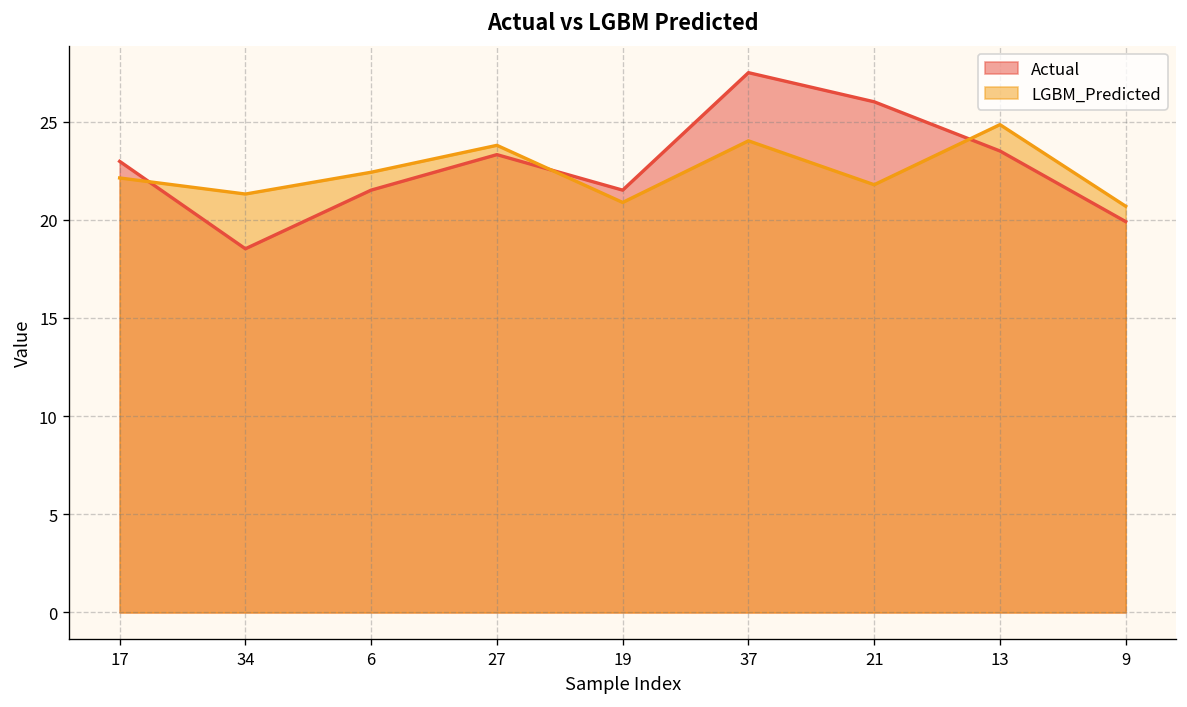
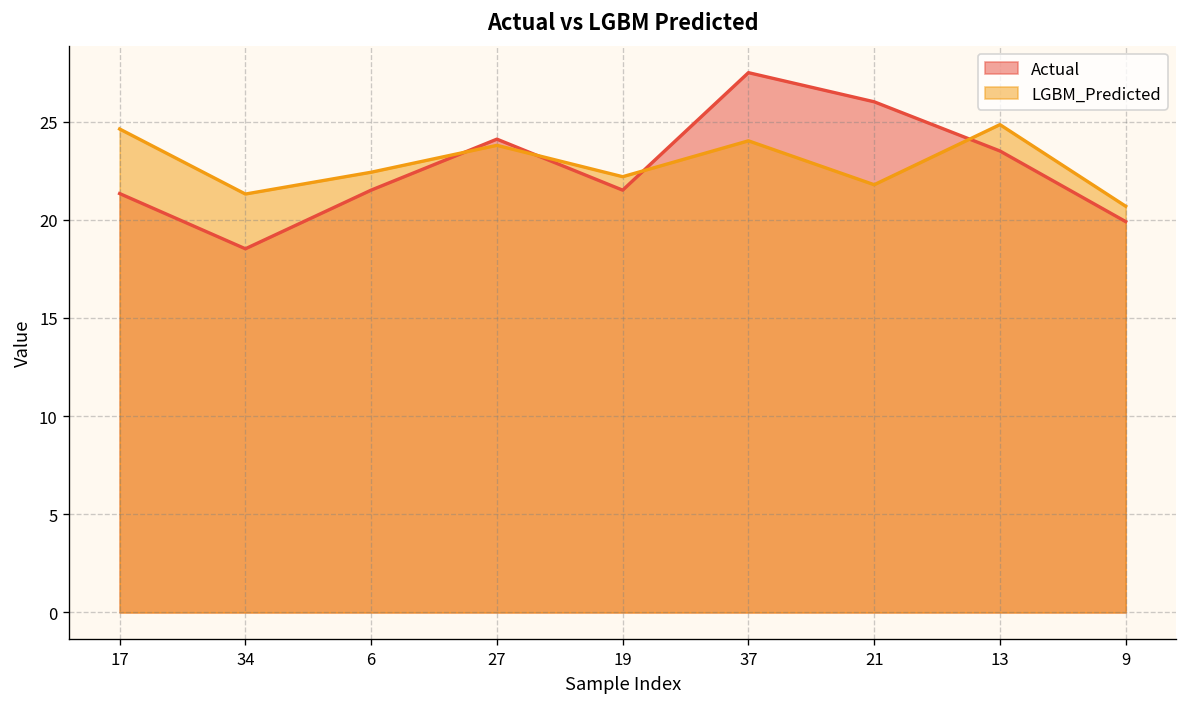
Actual, 17: 23.0 -> 21.3
LGBM_Predicted, 17: 22.1 -> 24.6
Actual, 27: 23.3 -> 24.1
LGBM_Predicted, 19: 20.9 -> 22.2
